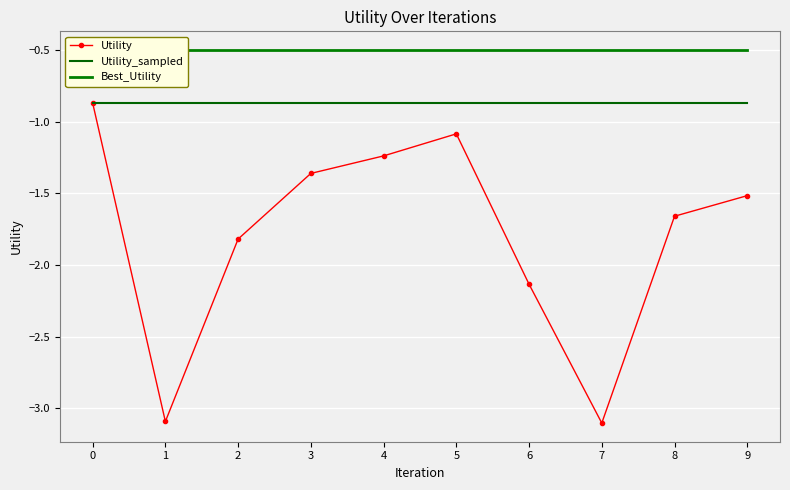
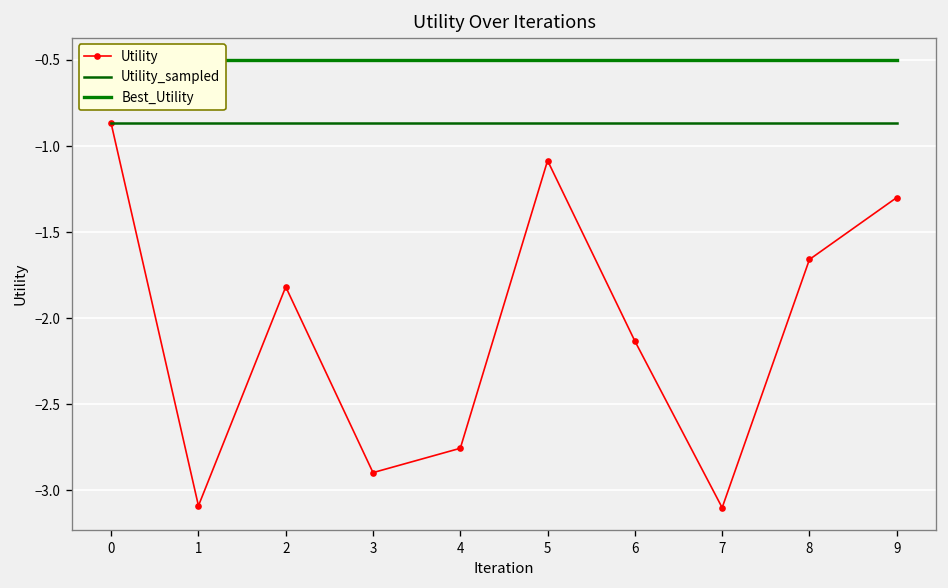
Utility, 3: -1.36 -> -2.90
Utility, 4: -1.24 -> -2.76
Utility, 9: -1.52 -> -1.30
